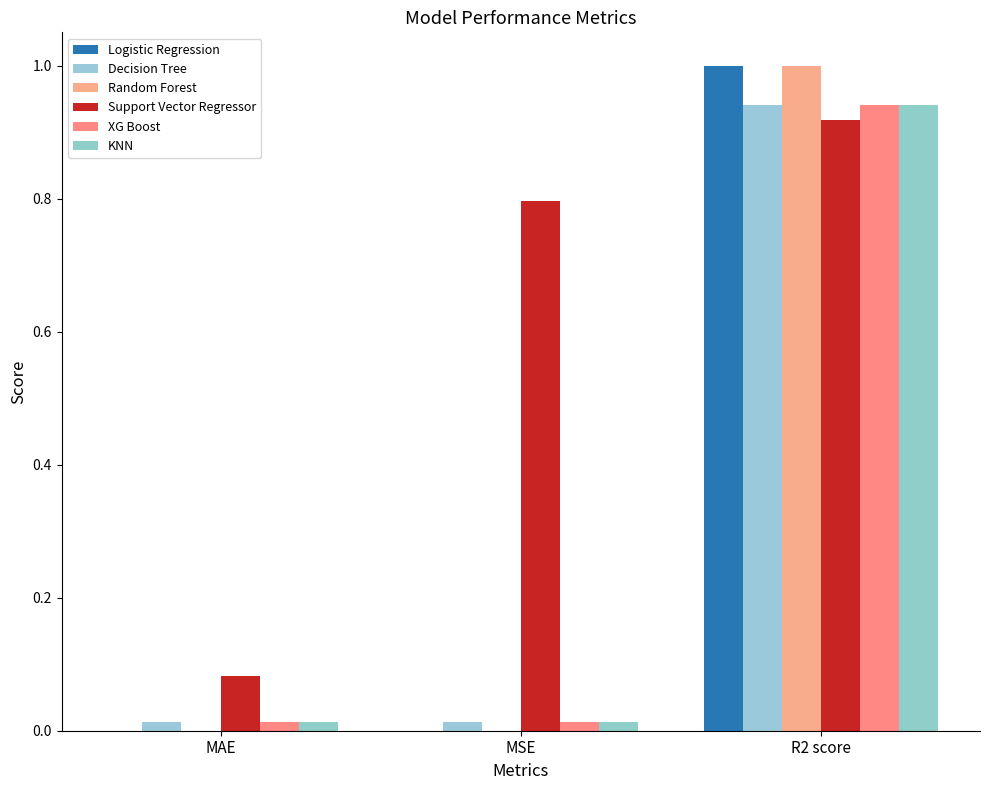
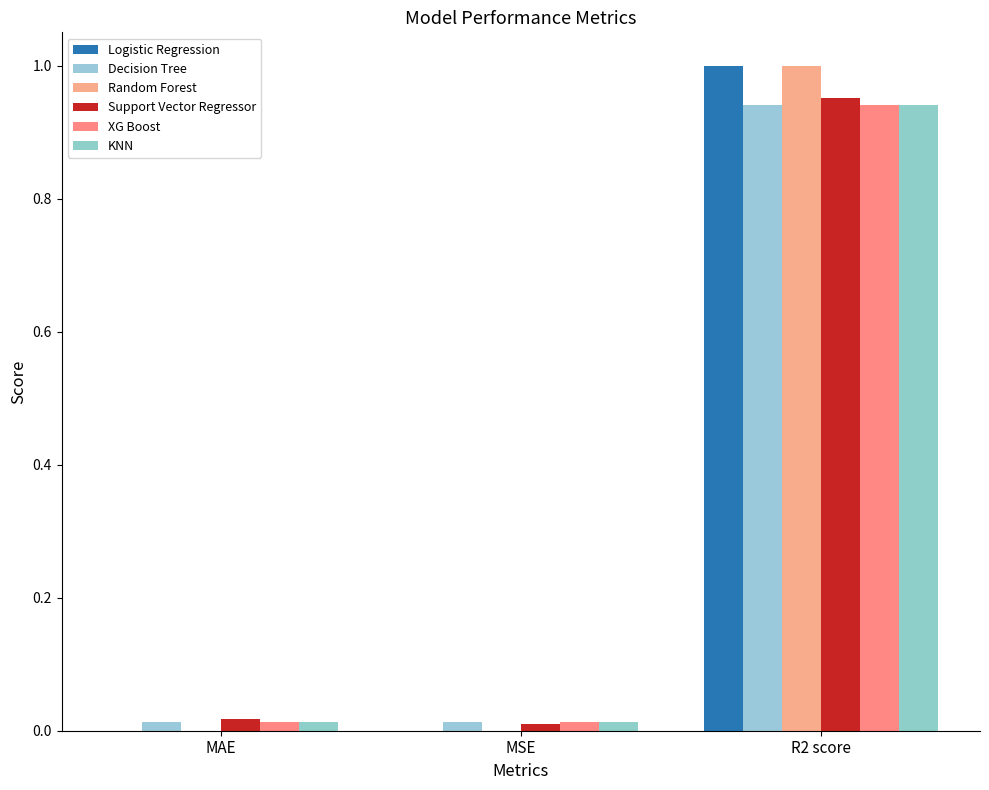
Support Vector Regressor, MAE: 0.08 -> 0.02
Support Vector Regressor, MSE: 0.80 -> 0.01
Support Vector Regressor, R2 score: 0.92 -> 0.95
